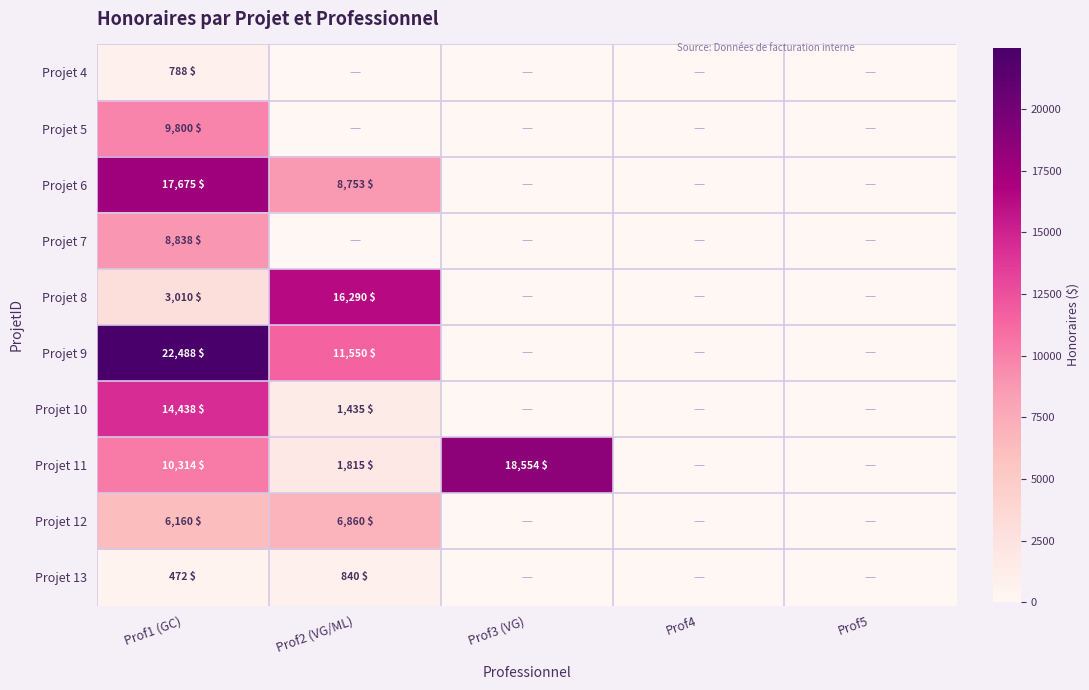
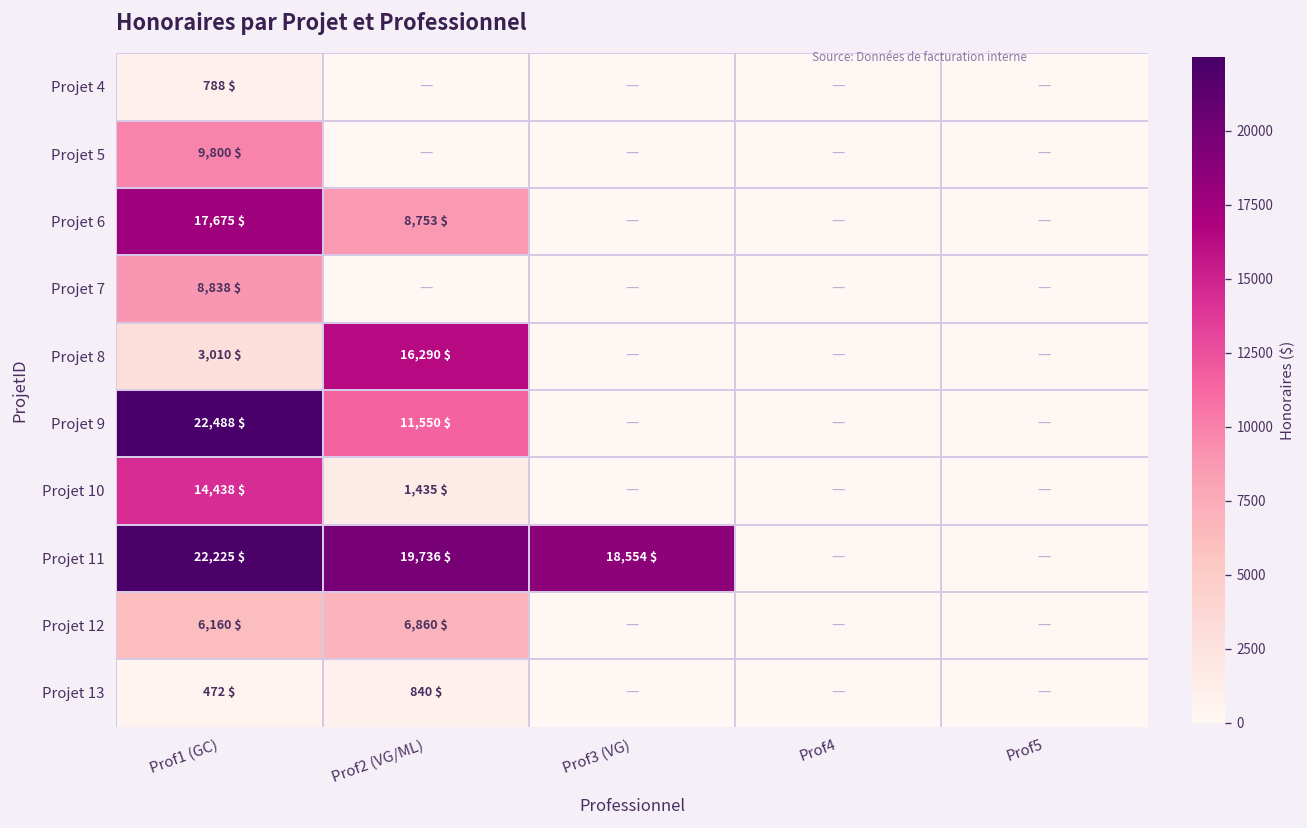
Projet 11, Prof1 (GC): 10,314 -> 22,225
Projet 11, Prof2 (VG/ML): 1,815 -> 19,736
